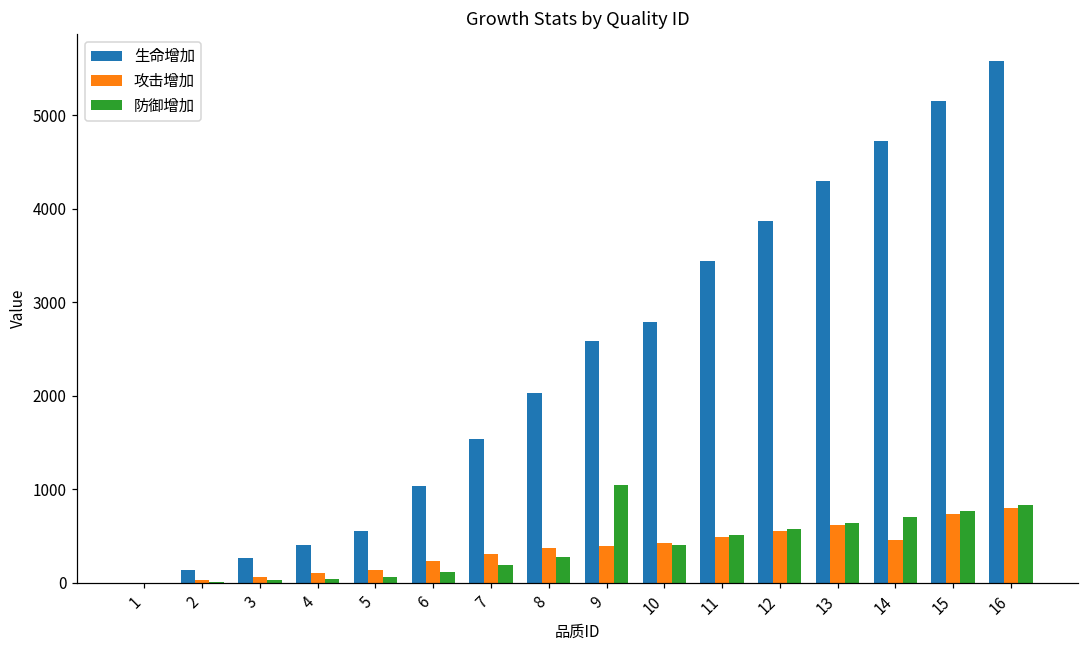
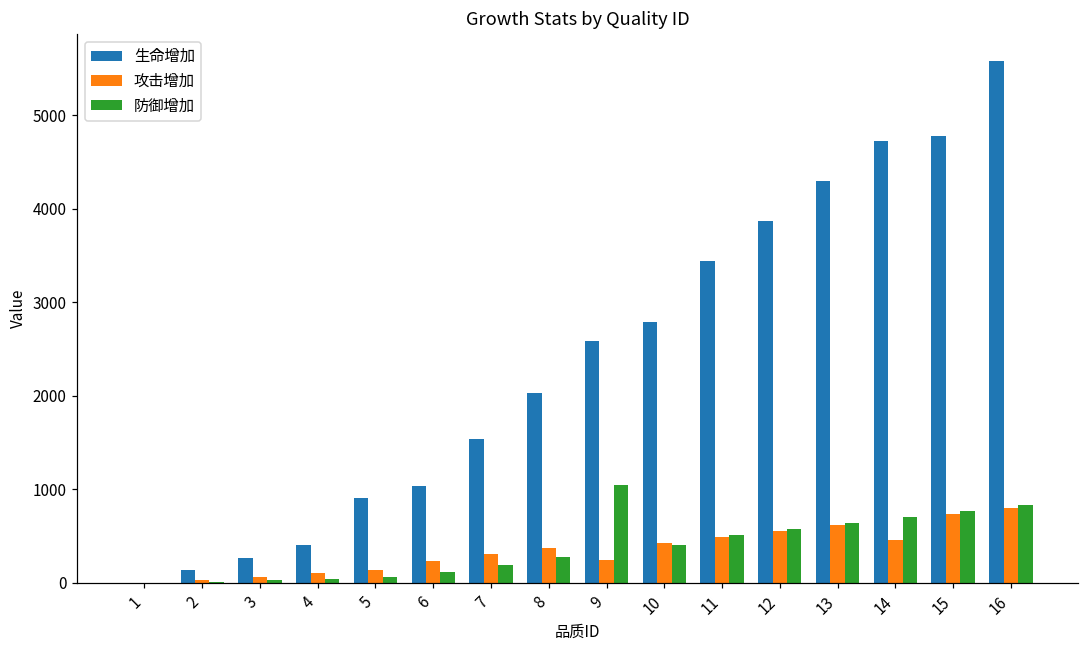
生命增加, 5: 600 -> 900
攻击增加, 9: 400 -> 200
生命增加, 15: 5200 -> 4800
